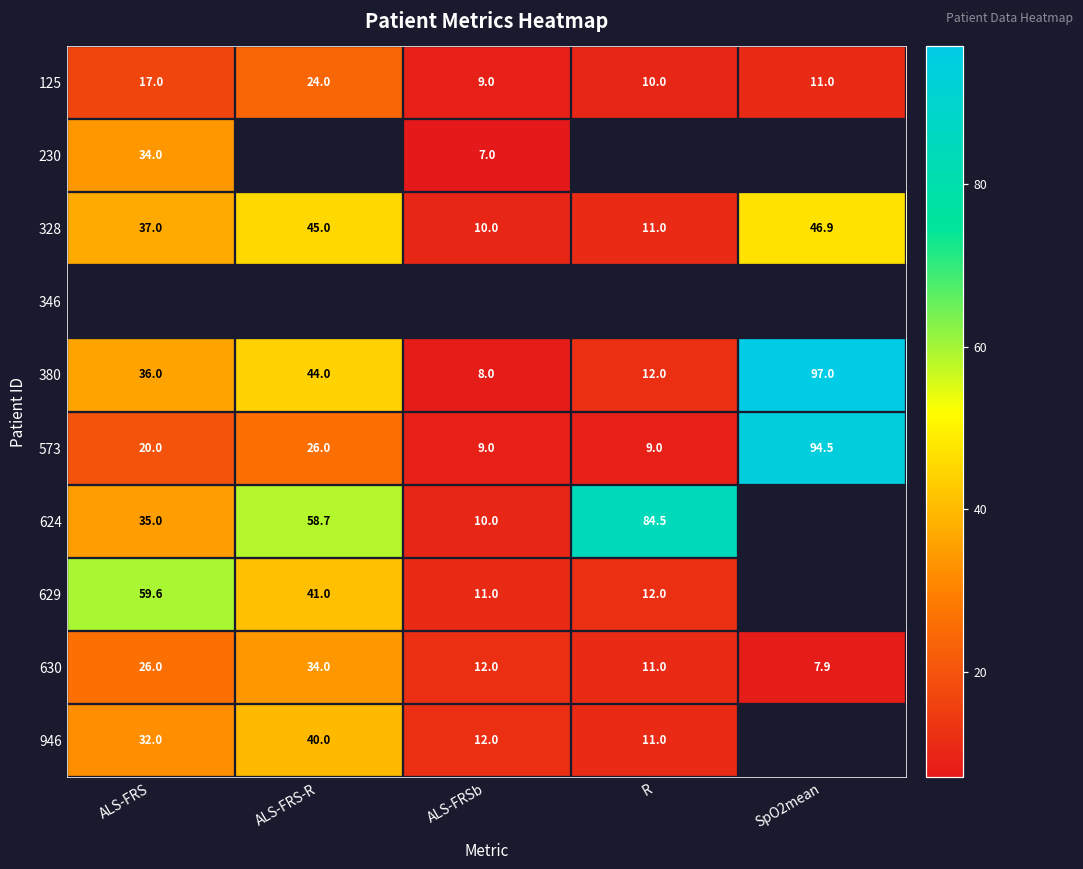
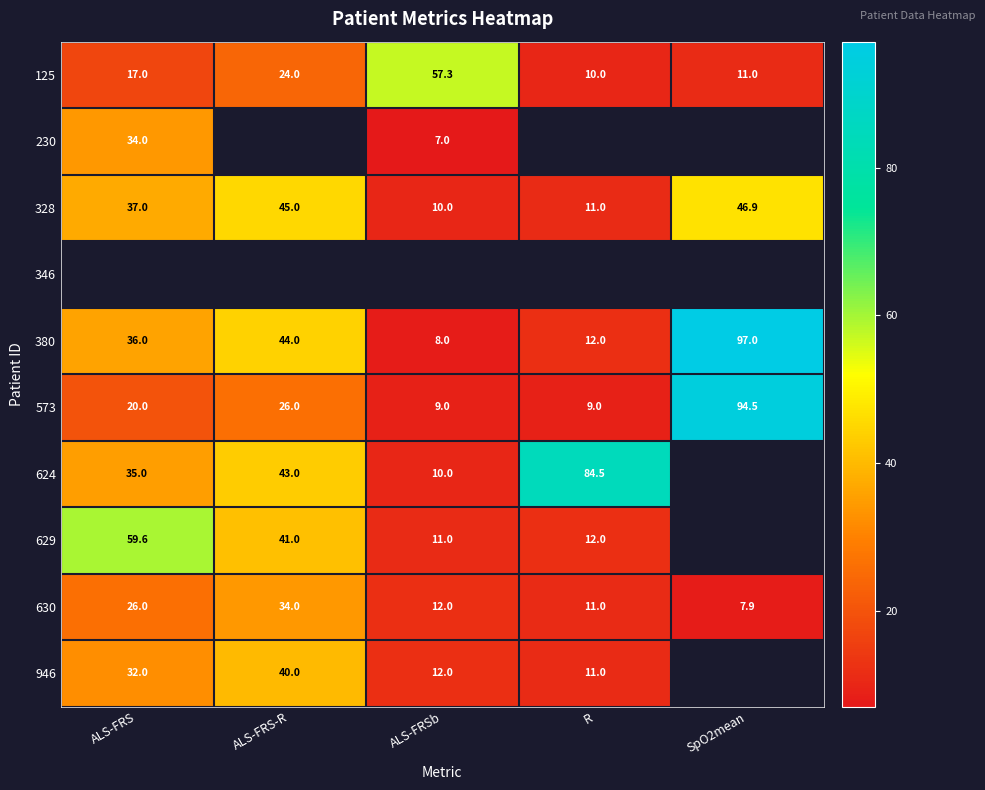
125, ALS-FRSb: 9.0 -> 57.3
624, ALS-FRS-R: 58.7 -> 43.0
